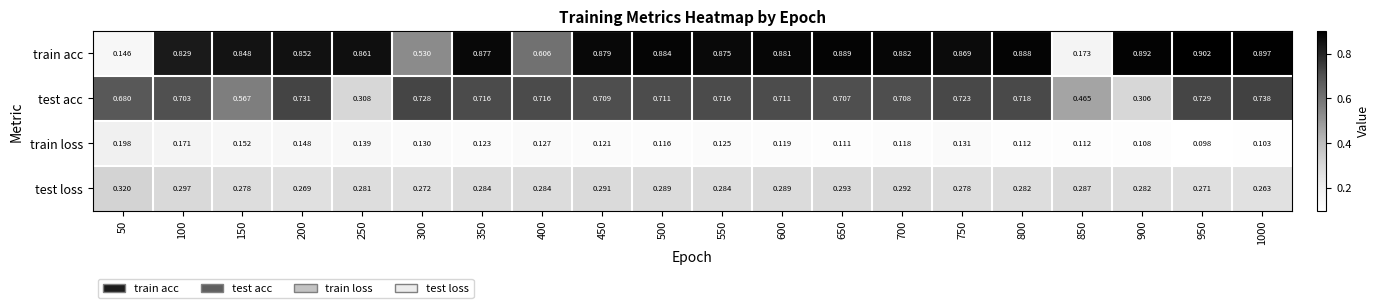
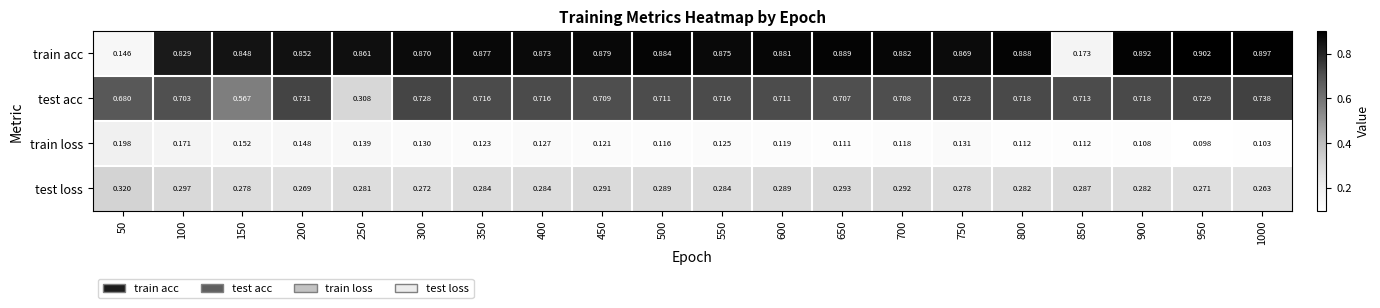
train acc, 300: 0.530 -> 0.870
train acc, 400: 0.606 -> 0.873
test acc, 850: 0.465 -> 0.713
test acc, 900: 0.306 -> 0.718
